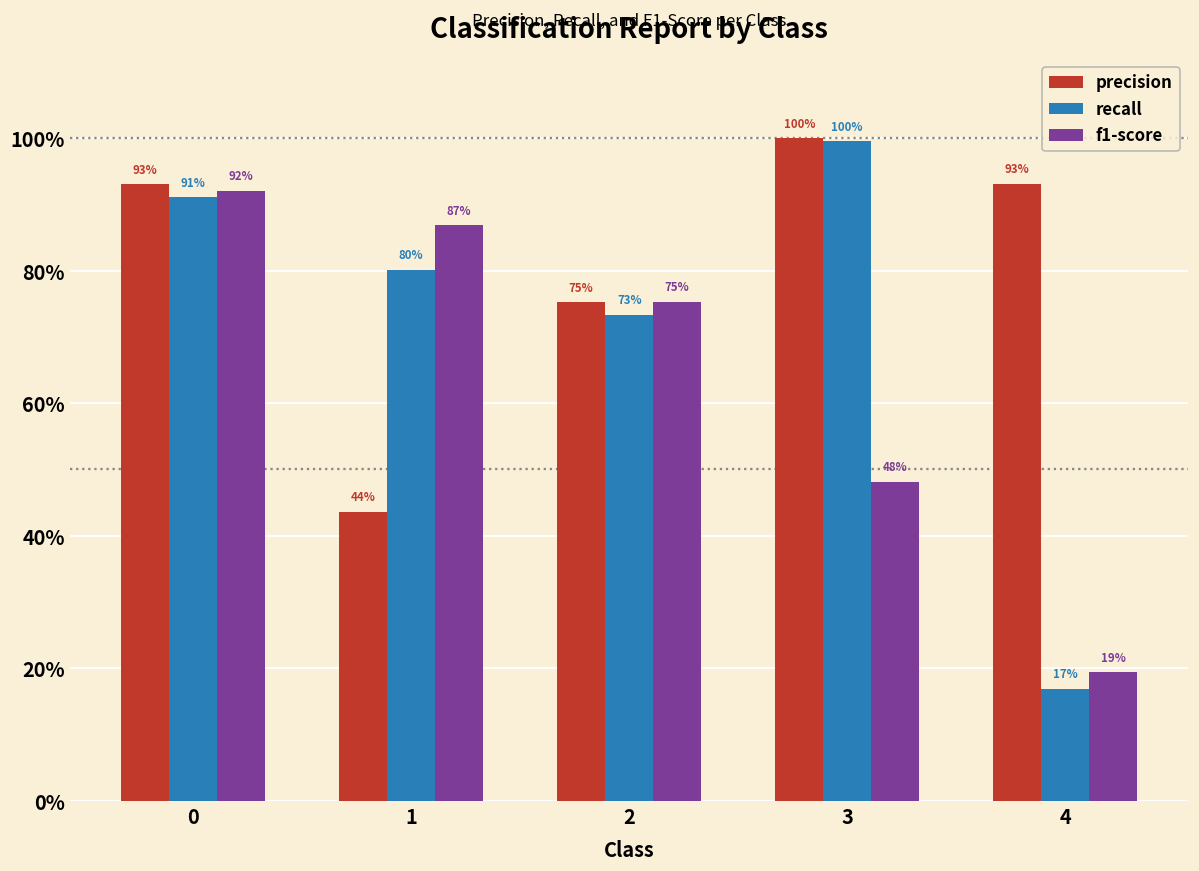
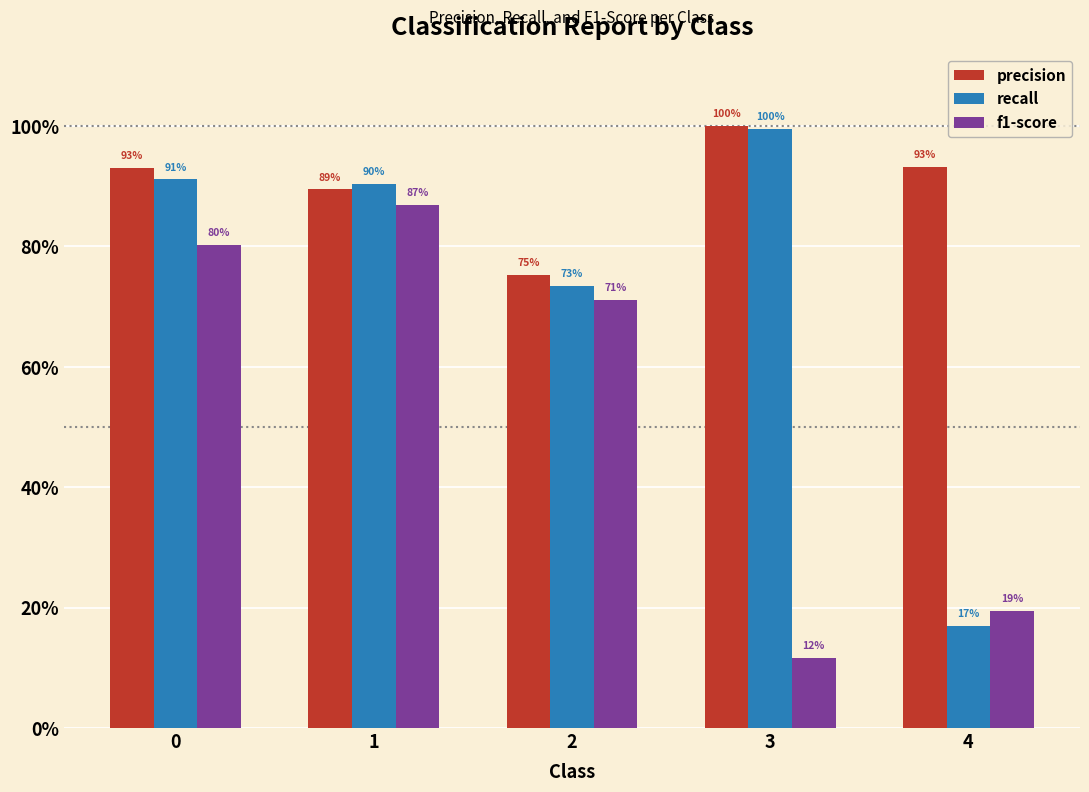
f1-score, 0: 92% -> 80%
precision, 1: 44% -> 89%
recall, 1: 80% -> 90%
f1-score, 2: 75% -> 71%
f1-score, 3: 48% -> 12%
